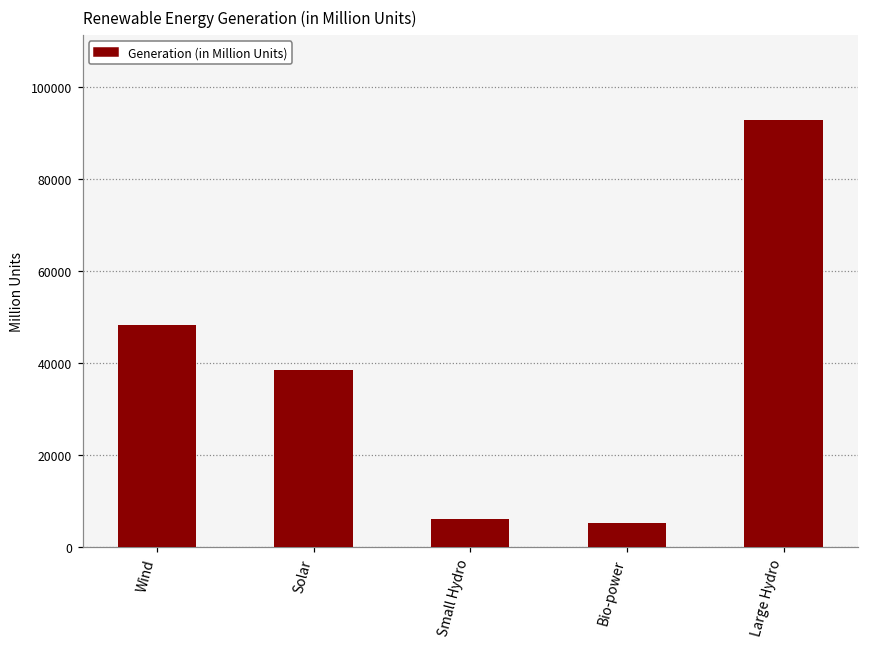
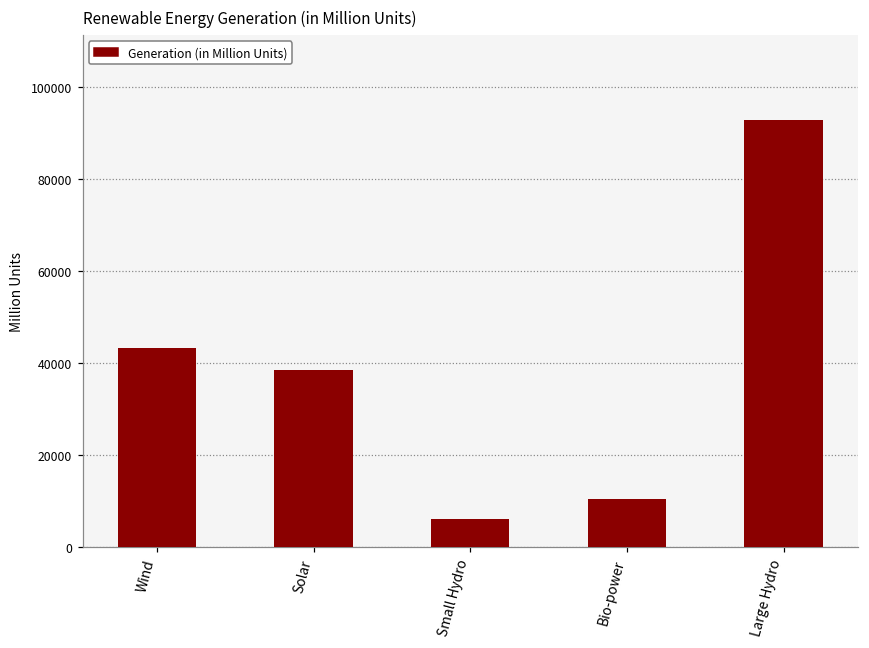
Wind: 48000 -> 43000
Bio-power: 5000 -> 10000
